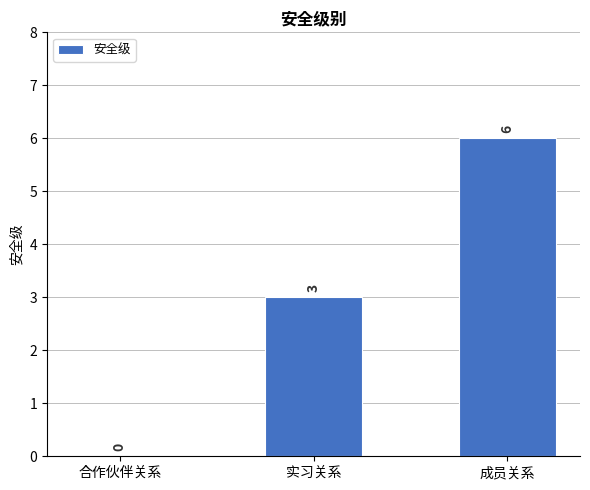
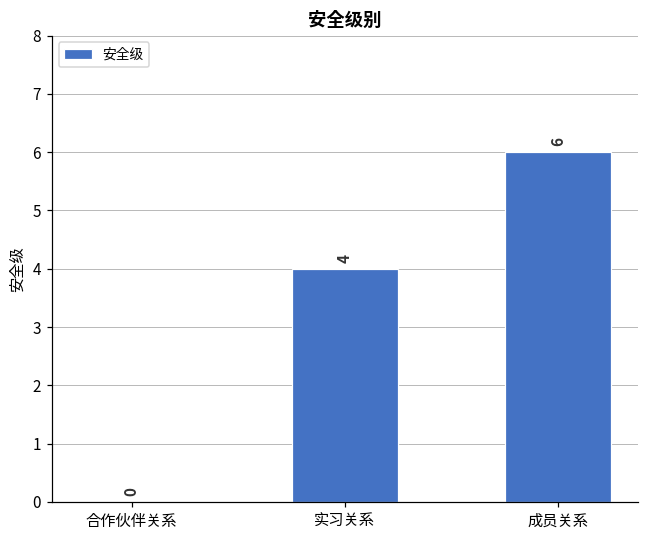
实习关系: 3 -> 4
